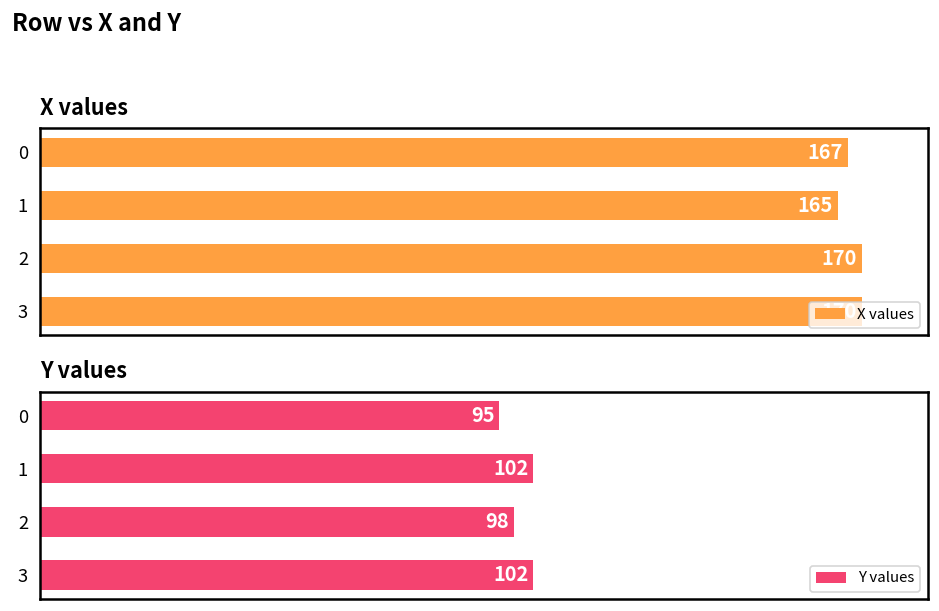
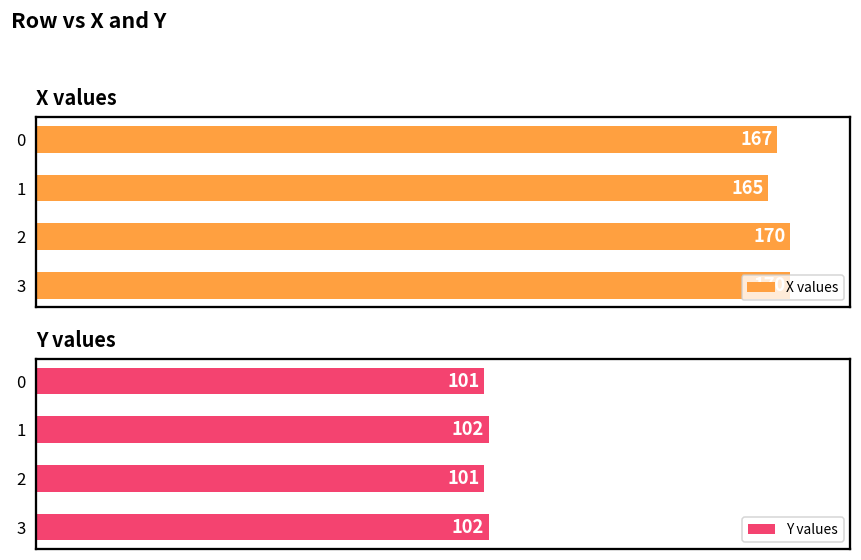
Y values, 0: 95 -> 101
Y values, 2: 98 -> 101
